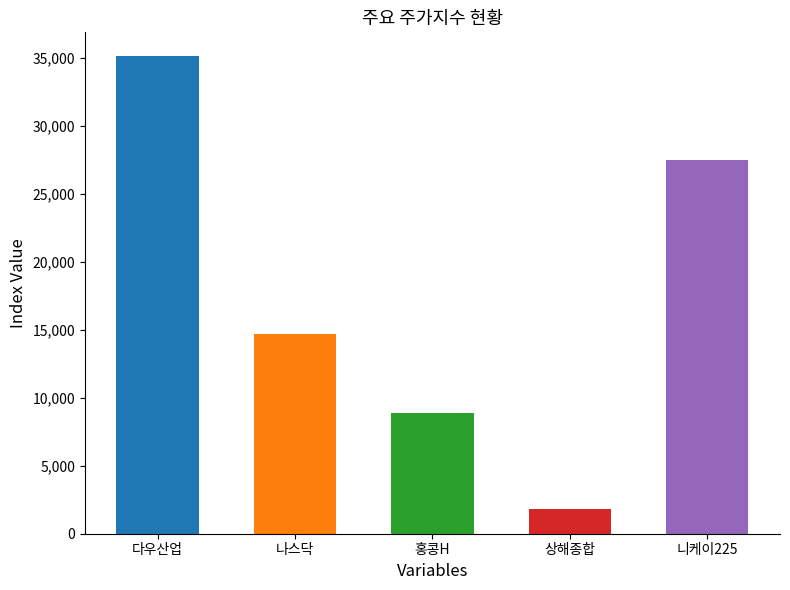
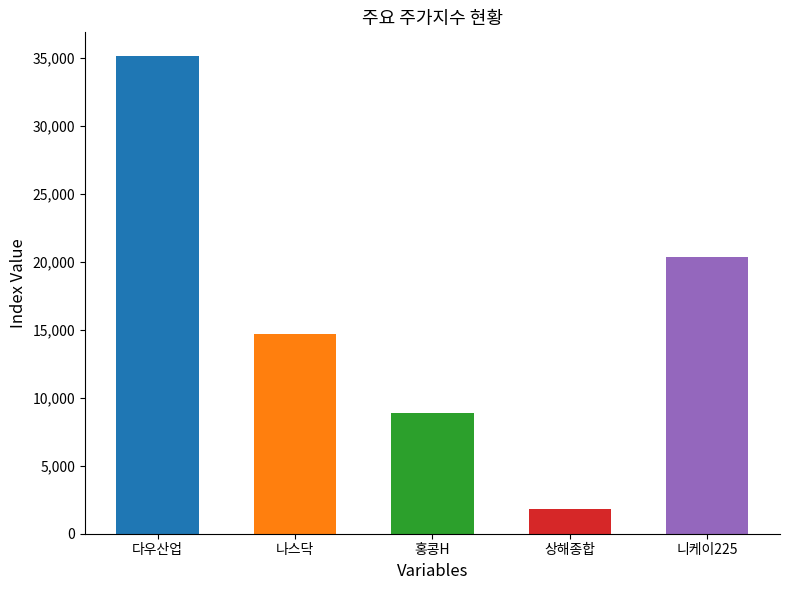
니케이225: 27,500 -> 20,300
